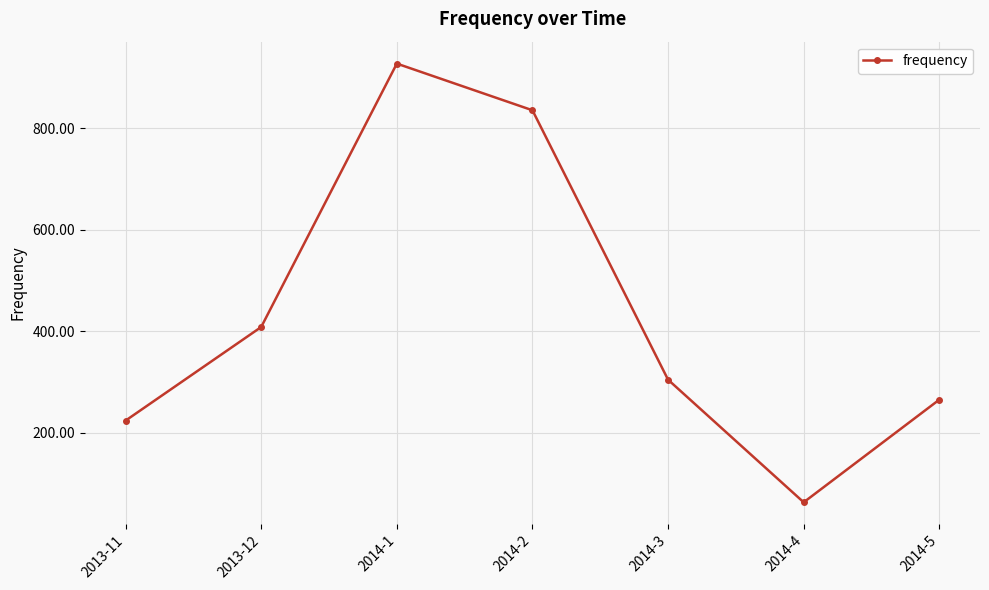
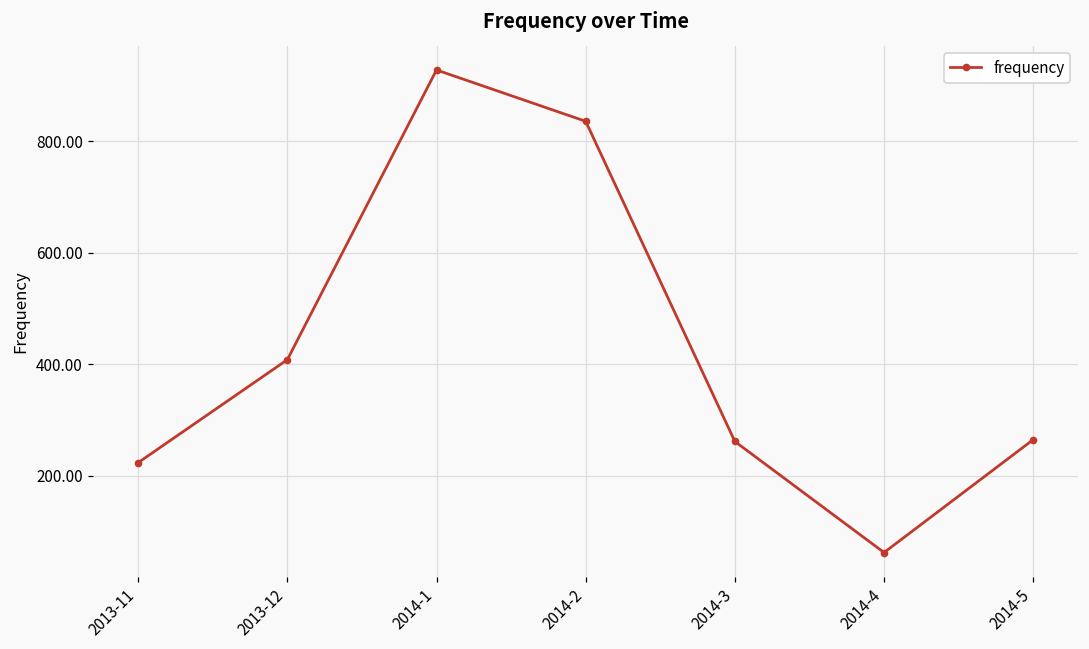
2014-3: 300 -> 260
